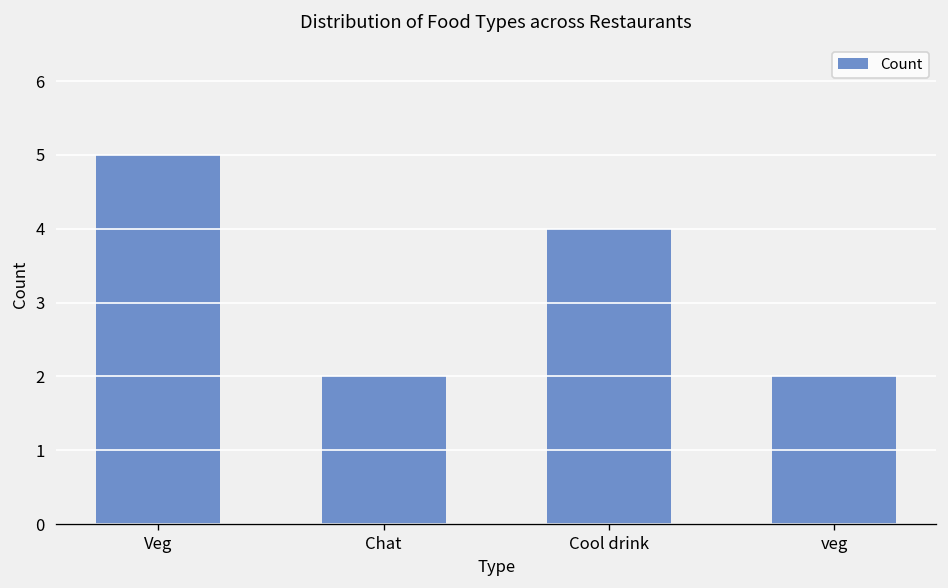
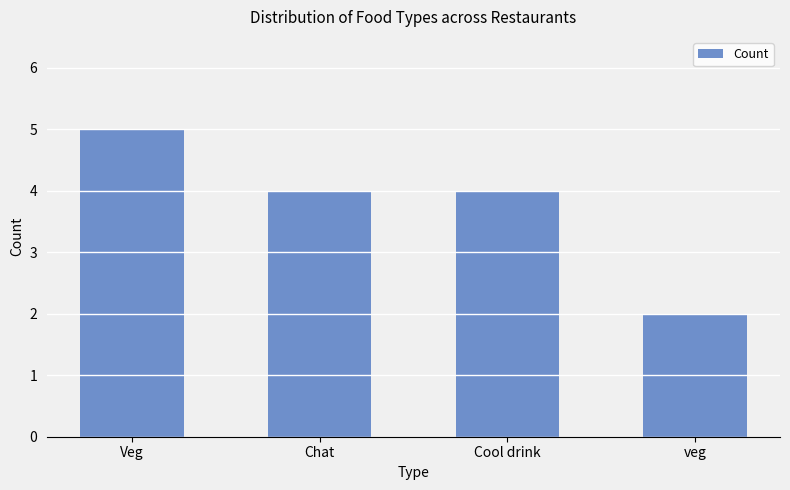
Chat: 2 -> 4
